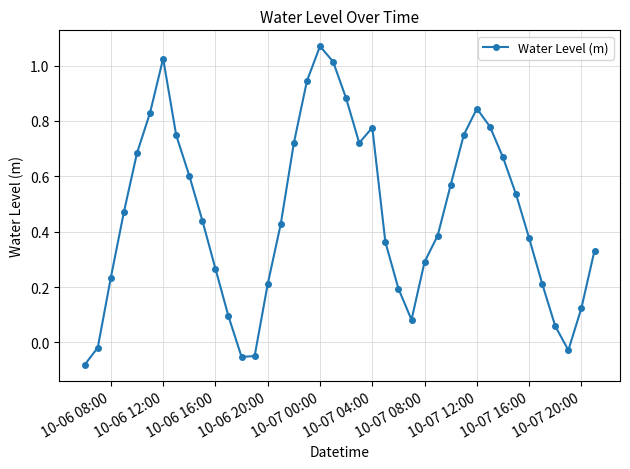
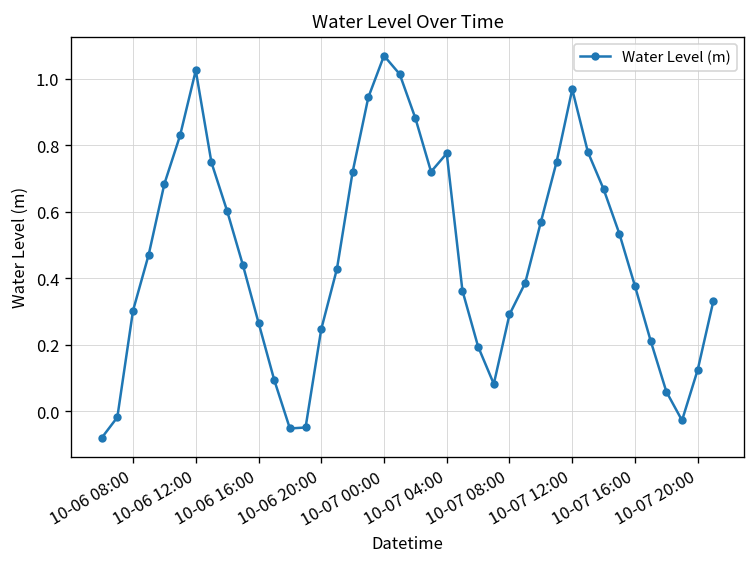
10-06 08:00: 0.23 -> 0.30
10-06 20:00: 0.21 -> 0.25
10-07 12:00: 0.84 -> 0.97
